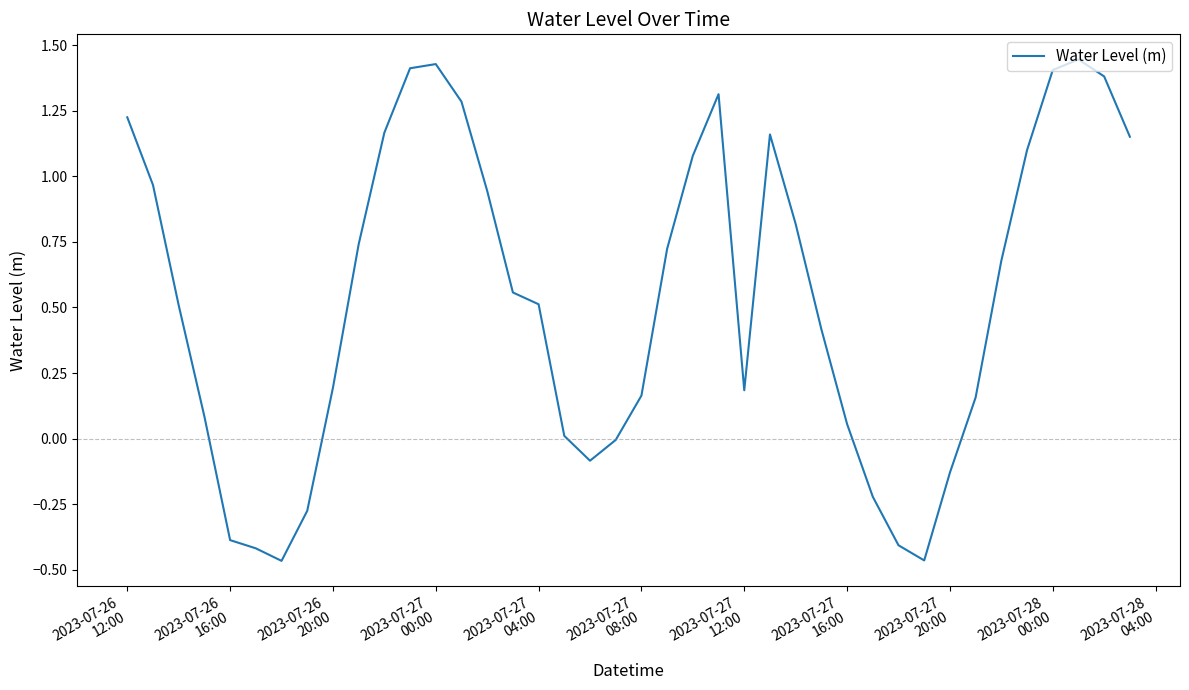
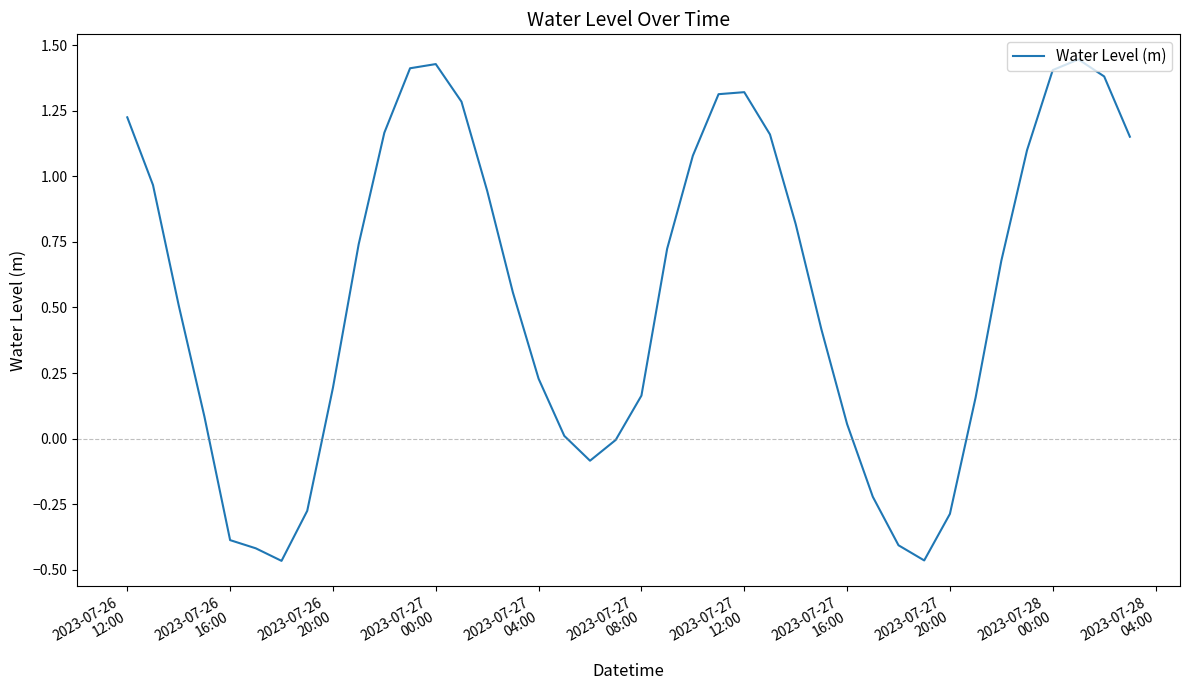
2023-07-27 04:00: 0.51 -> 0.23
2023-07-27 12:00: 0.18 -> 1.32
2023-07-27 20:00: -0.13 -> -0.29
